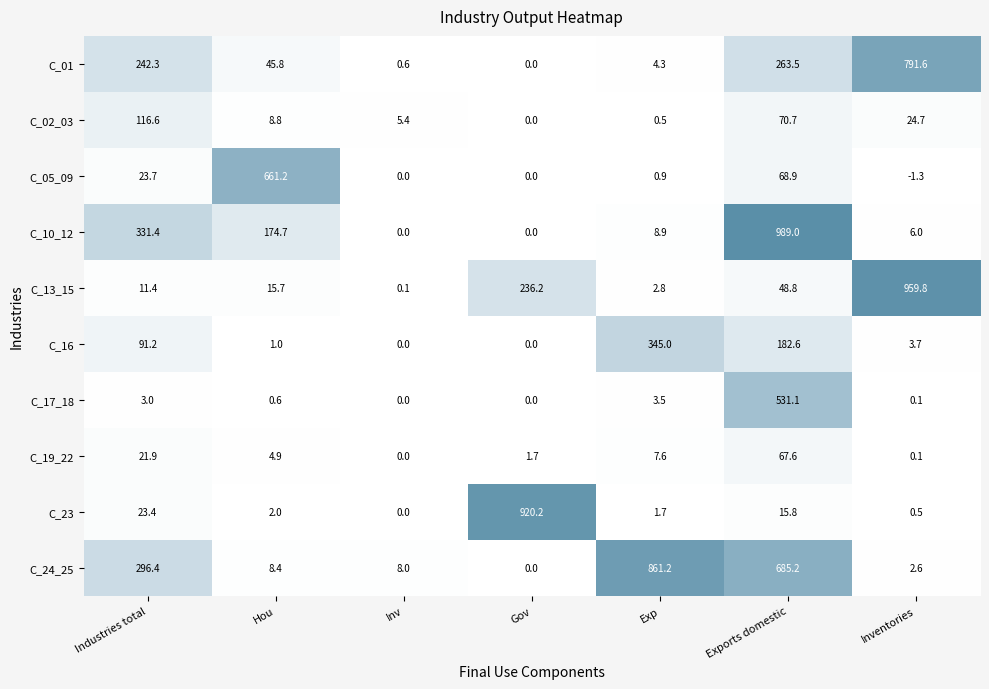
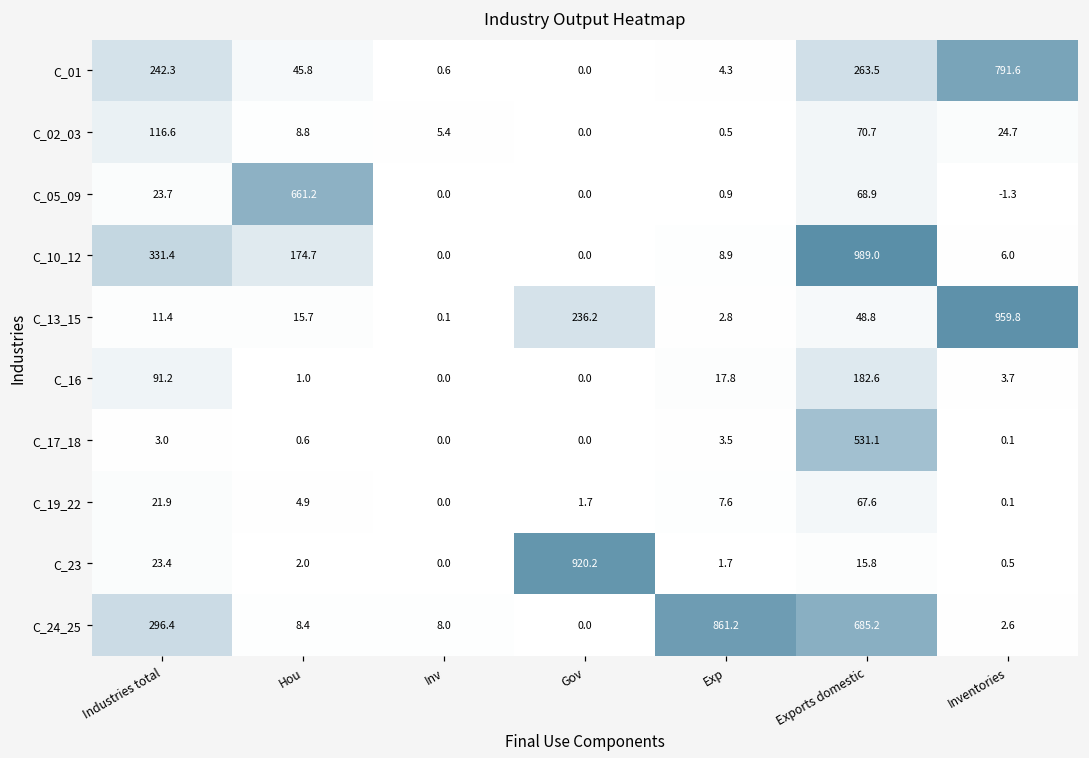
C_16, Exp: 345.0 -> 17.8
